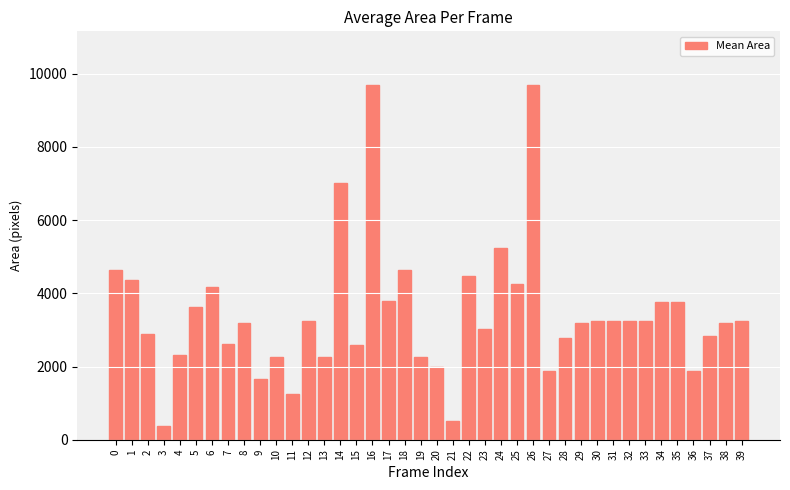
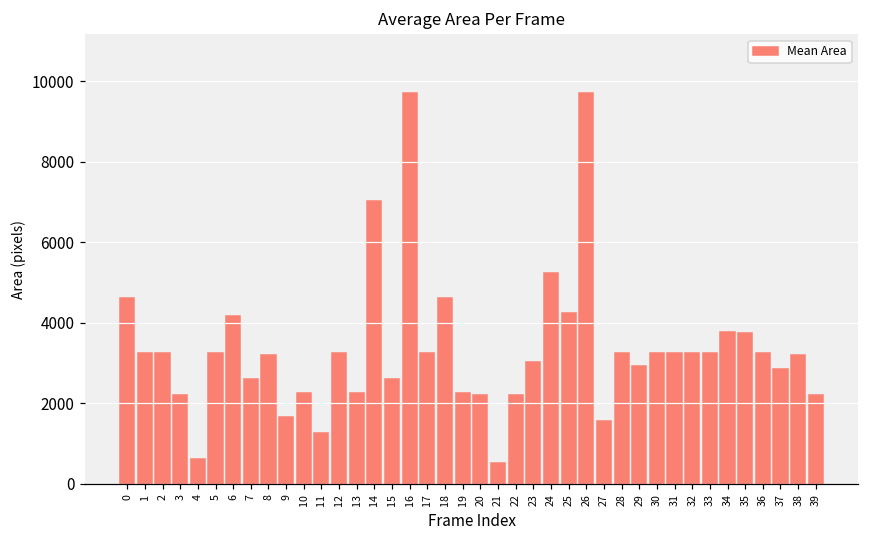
1: 4400 -> 3200
2: 2900 -> 3200
3: 400 -> 2200
4: 2300 -> 600
5: 3600 -> 3200
17: 3800 -> 3200
20: 2000 -> 2200
22: 4500 -> 2200
27: 1900 -> 1600
28: 2800 -> 3200
29: 3200 -> 2900
36: 1900 -> 3200
39: 3200 -> 2200
